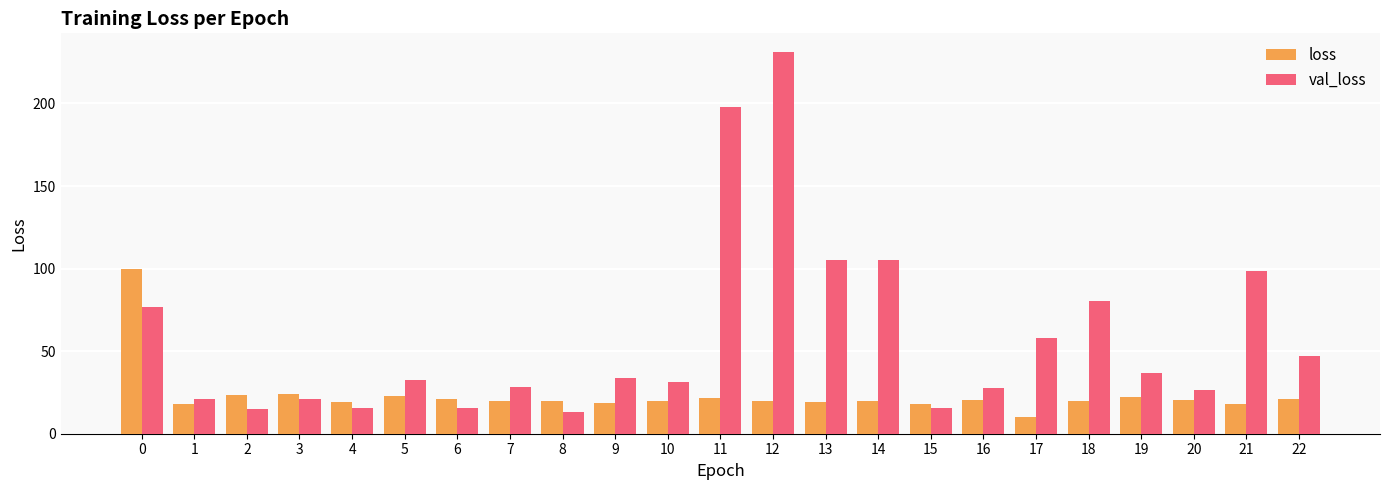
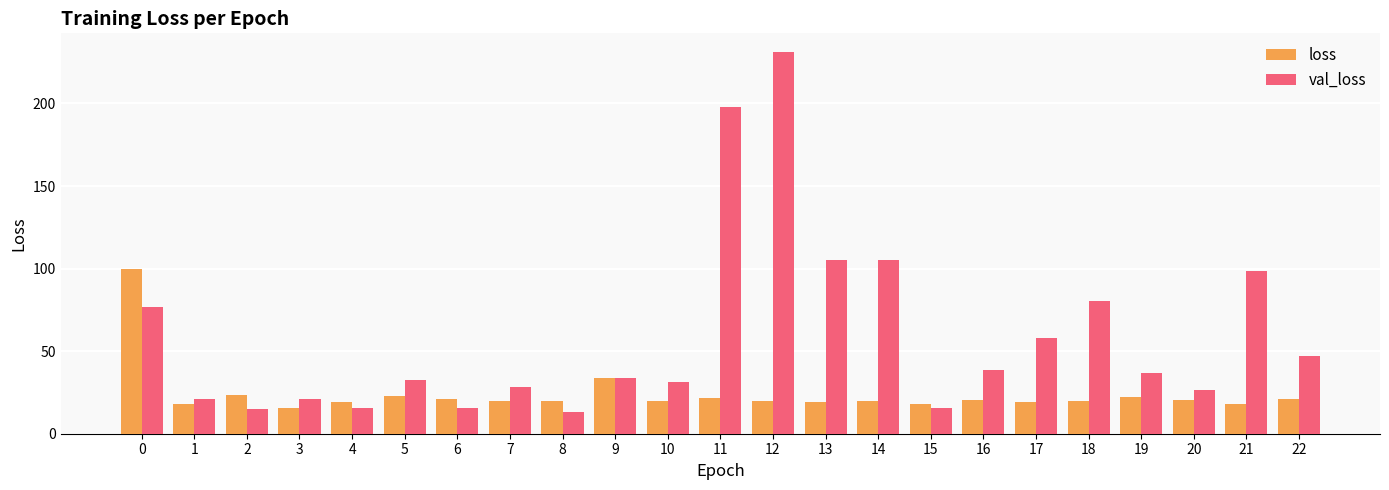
loss, 3: 24 -> 15
loss, 9: 19 -> 34
val_loss, 16: 28 -> 39
loss, 17: 10 -> 19
